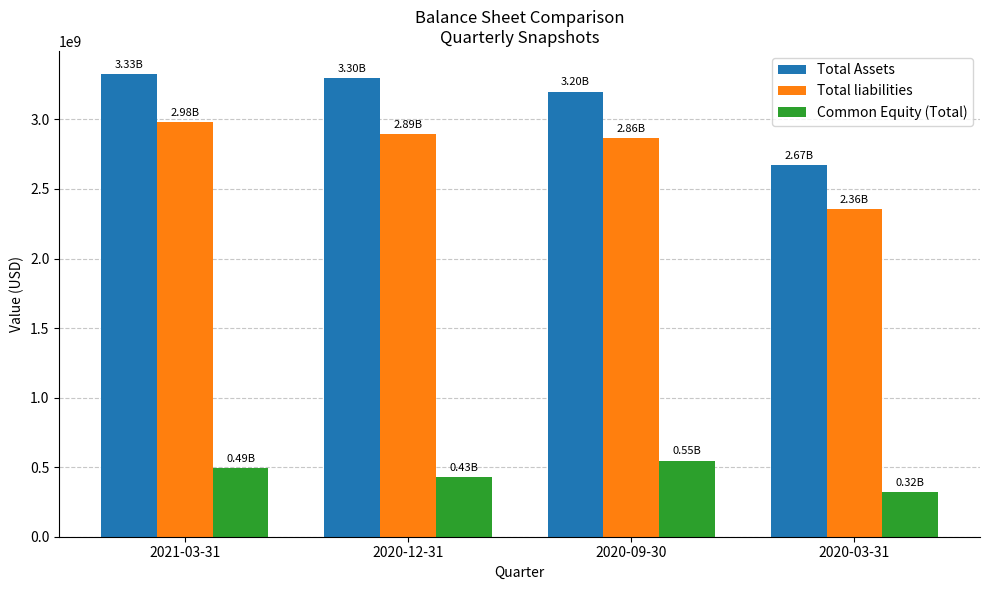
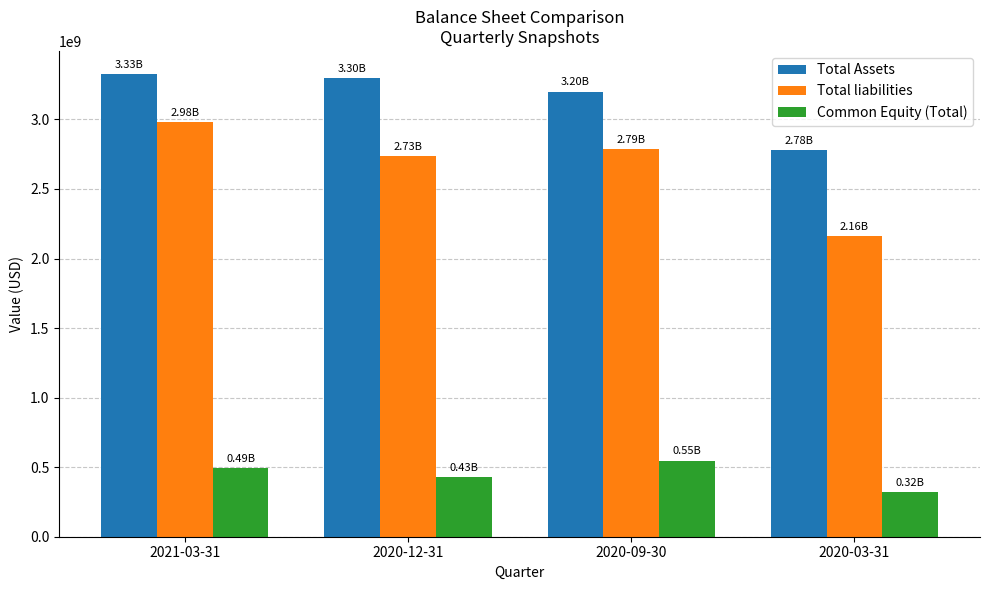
Total liabilities, 2020-12-31: 2.89B -> 2.73B
Total liabilities, 2020-09-30: 2.86B -> 2.79B
Total Assets, 2020-03-31: 2.67B -> 2.78B
Total liabilities, 2020-03-31: 2.36B -> 2.16B
